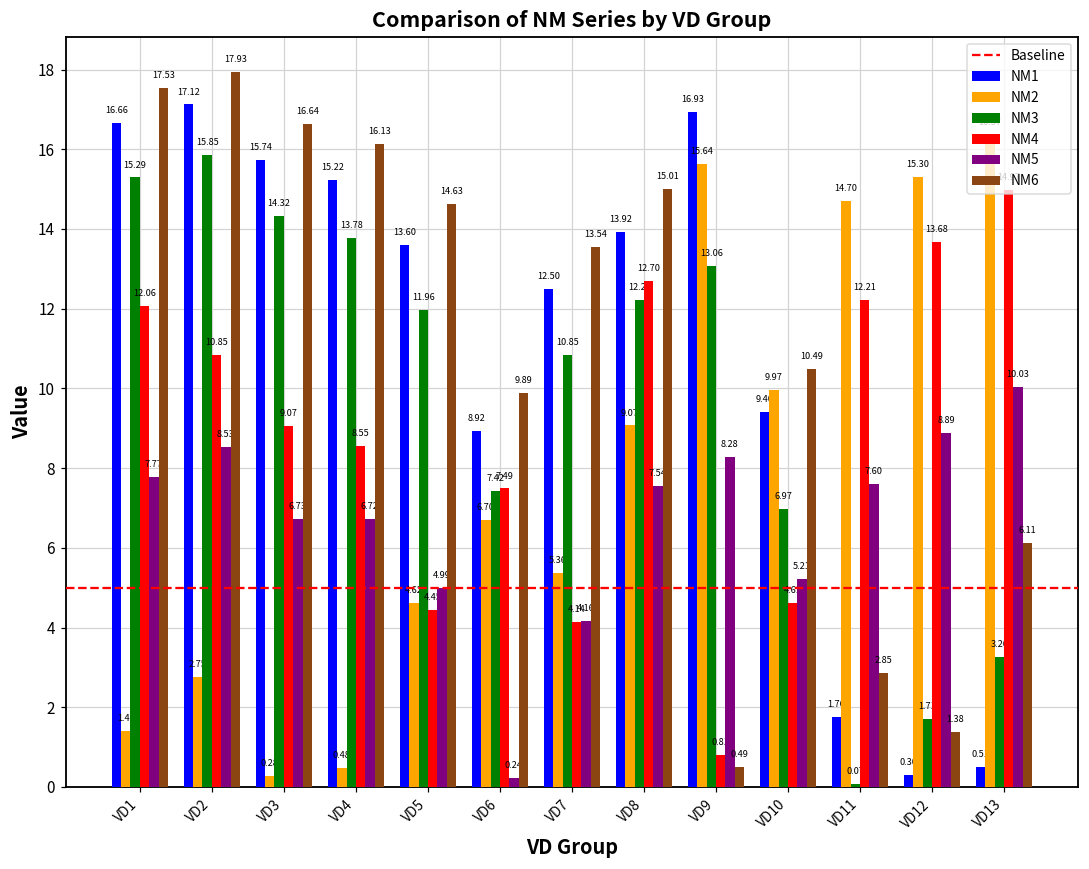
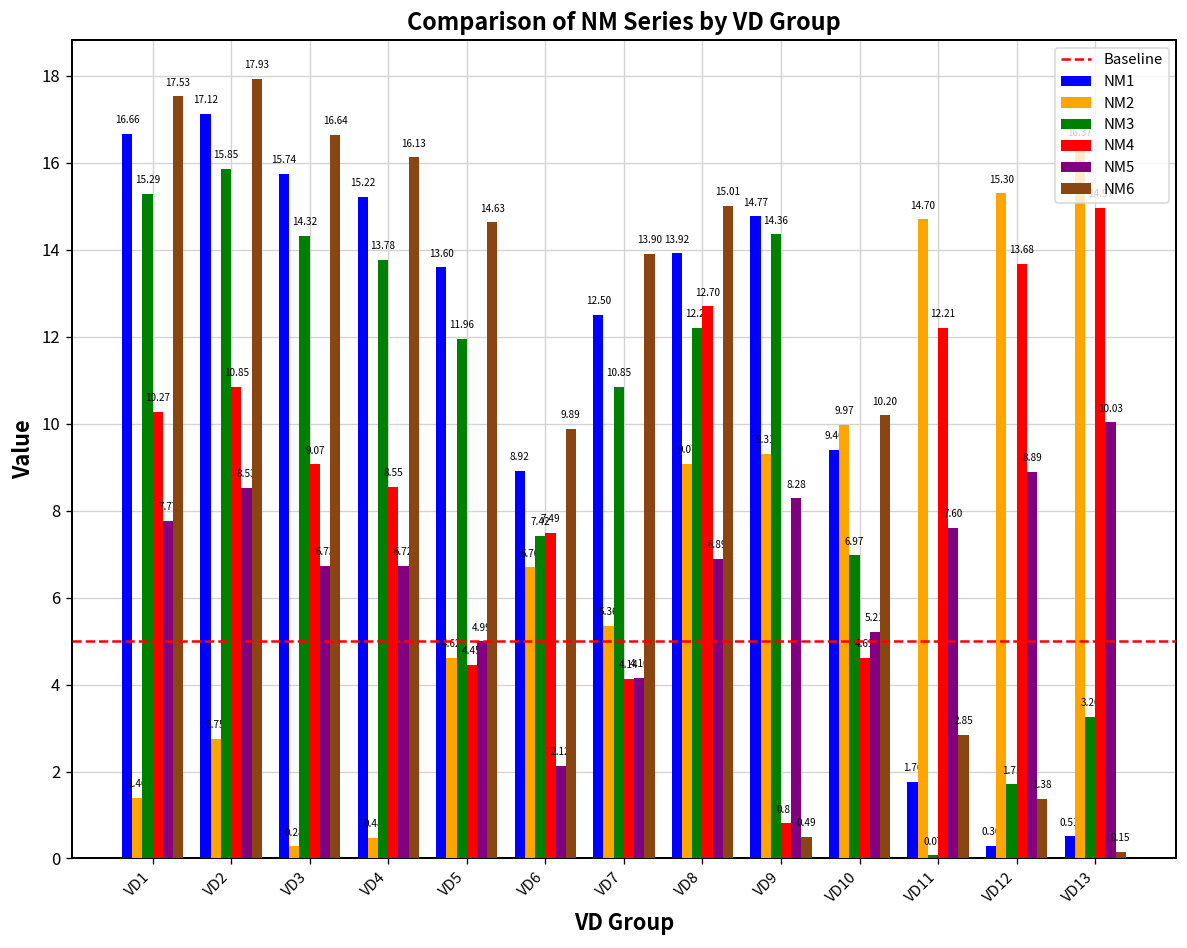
NM4, VD1: 12.06 -> 10.27
NM5, VD6: 0.24 -> 2.12
NM6, VD7: 13.54 -> 13.90
NM5, VD8: 7.54 -> 6.89
NM1, VD9: 16.93 -> 14.77
NM2, VD9: 15.64 -> 9.31
NM3, VD9: 13.06 -> 14.36
NM6, VD10: 10.49 -> 10.20
NM6, VD13: 6.11 -> 0.15
